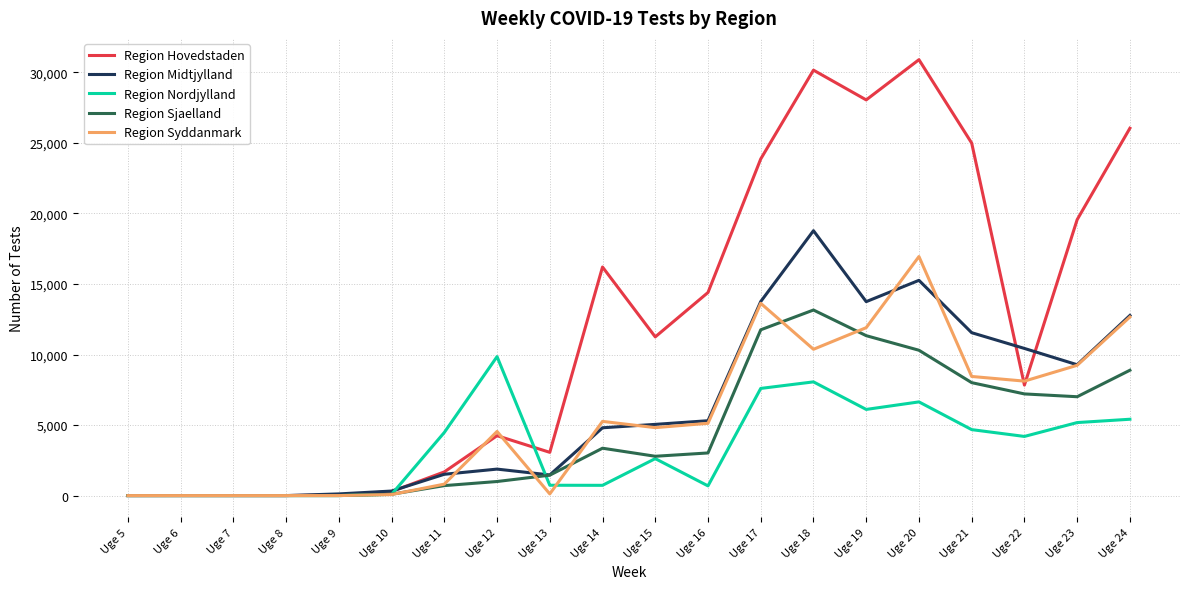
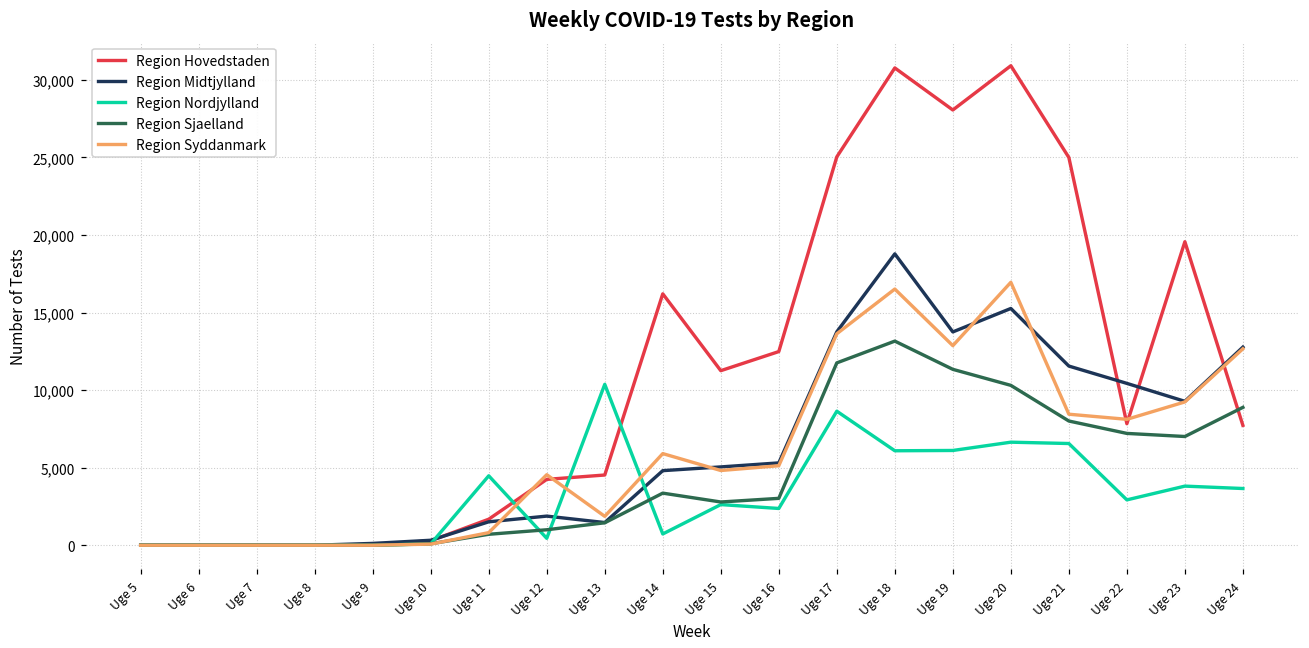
Region Nordjylland, Uge 12: 9,900 -> 400
Region Hovedstaden, Uge 13: 3,100 -> 4,500
Region Nordjylland, Uge 13: 700 -> 10,400
Region Syddanmark, Uge 13: 100 -> 1,900
Region Syddanmark, Uge 14: 5,300 -> 5,900
Region Hovedstaden, Uge 16: 14,400 -> 12,500
Region Nordjylland, Uge 16: 700 -> 2,400
Region Hovedstaden, Uge 17: 23,900 -> 25,000
Region Nordjylland, Uge 17: 7,600 -> 8,600
Region Hovedstaden, Uge 18: 30,200 -> 30,800
Region Nordjylland, Uge 18: 8,100 -> 6,100
Region Syddanmark, Uge 18: 10,400 -> 16,500
Region Syddanmark, Uge 19: 11,900 -> 12,900
Region Nordjylland, Uge 21: 4,700 -> 6,600
Region Nordjylland, Uge 22: 4,200 -> 2,900
Region Nordjylland, Uge 23: 5,200 -> 3,800
Region Hovedstaden, Uge 24: 26,000 -> 7,700
Region Nordjylland, Uge 24: 5,400 -> 3,700
